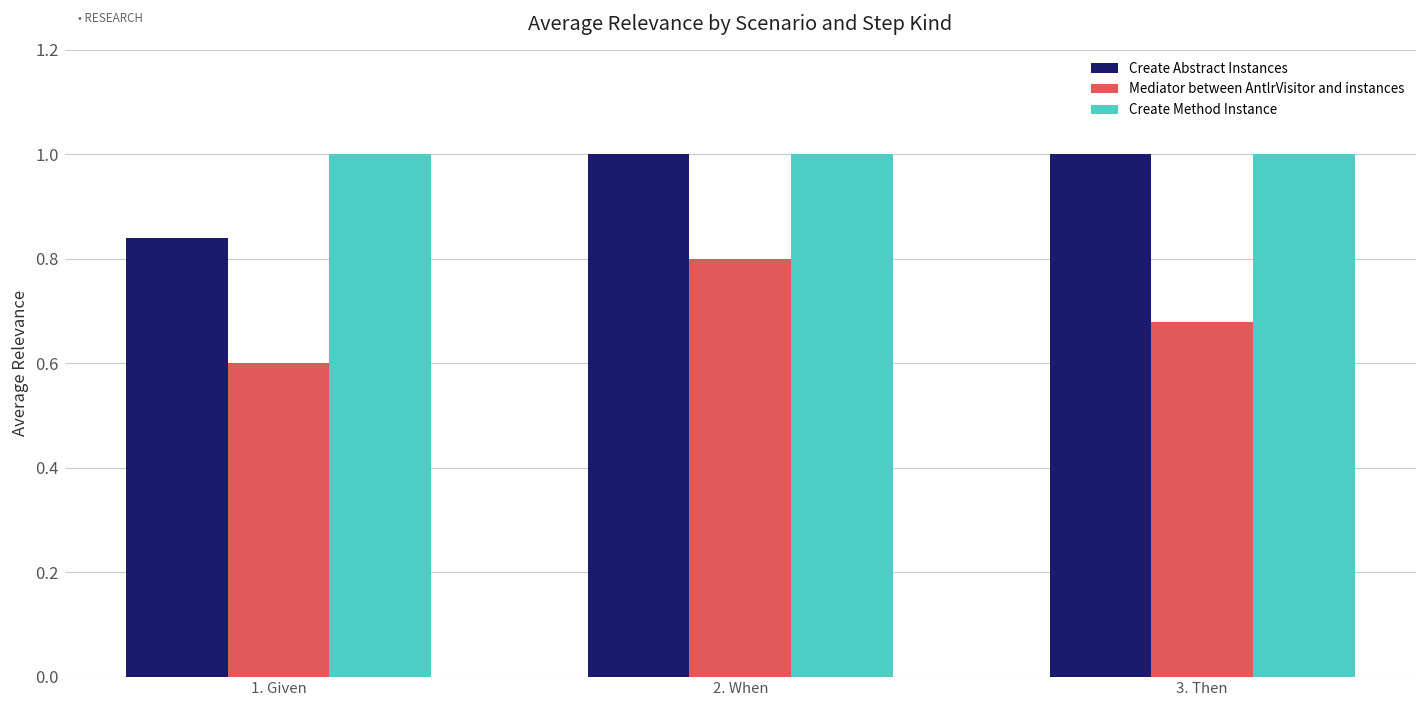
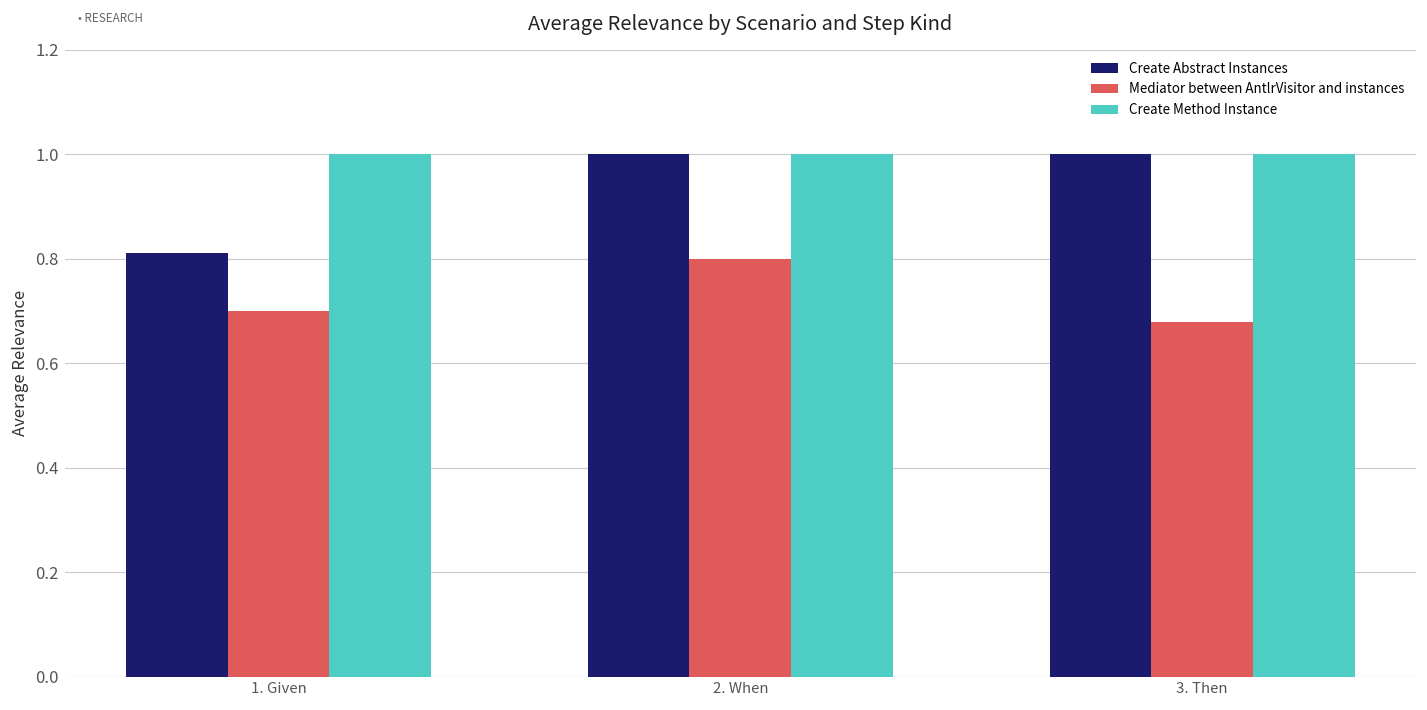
Create Abstract Instances, 1. Given: 0.84 -> 0.81
Mediator between AntlrVisitor and instances, 1. Given: 0.6 -> 0.7
